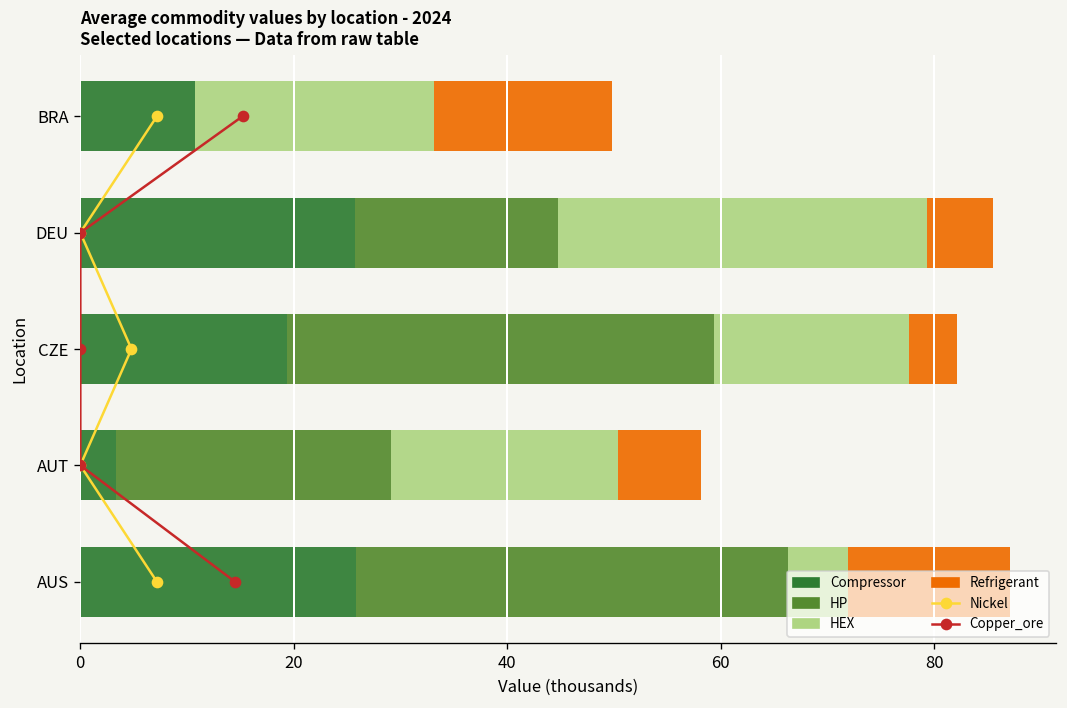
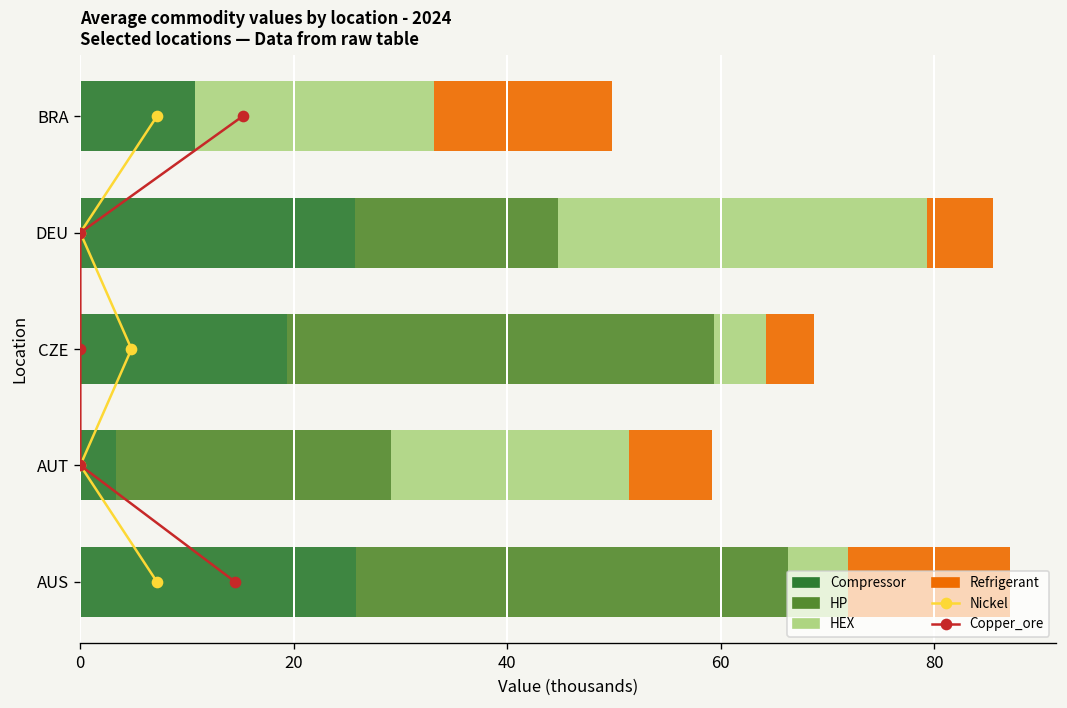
HEX, CZE: 18 -> 5
HEX, AUT: 21 -> 22
